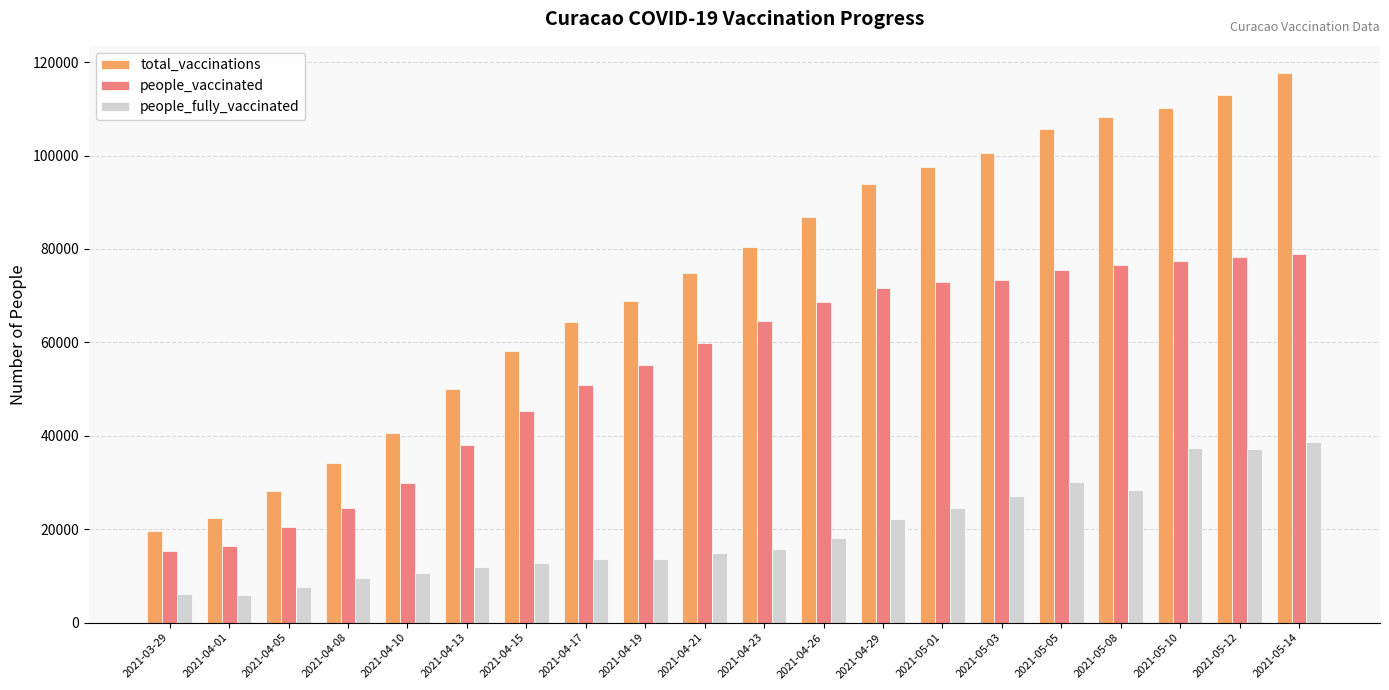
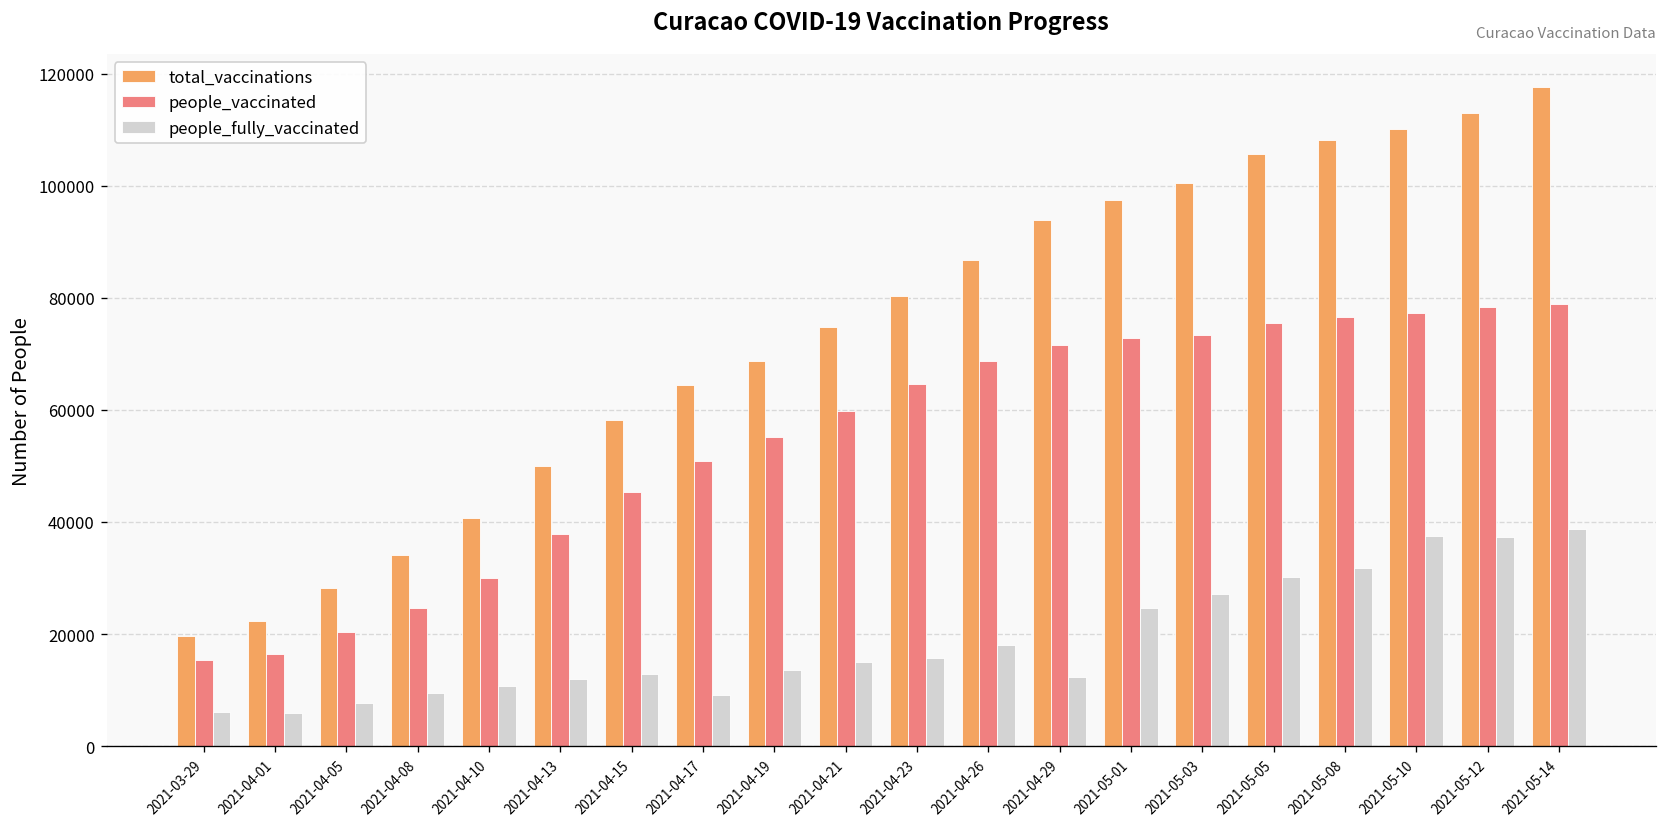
people_fully_vaccinated, 2021-04-17: 14000 -> 9000
people_fully_vaccinated, 2021-04-29: 22000 -> 12000
people_fully_vaccinated, 2021-05-08: 28000 -> 32000
